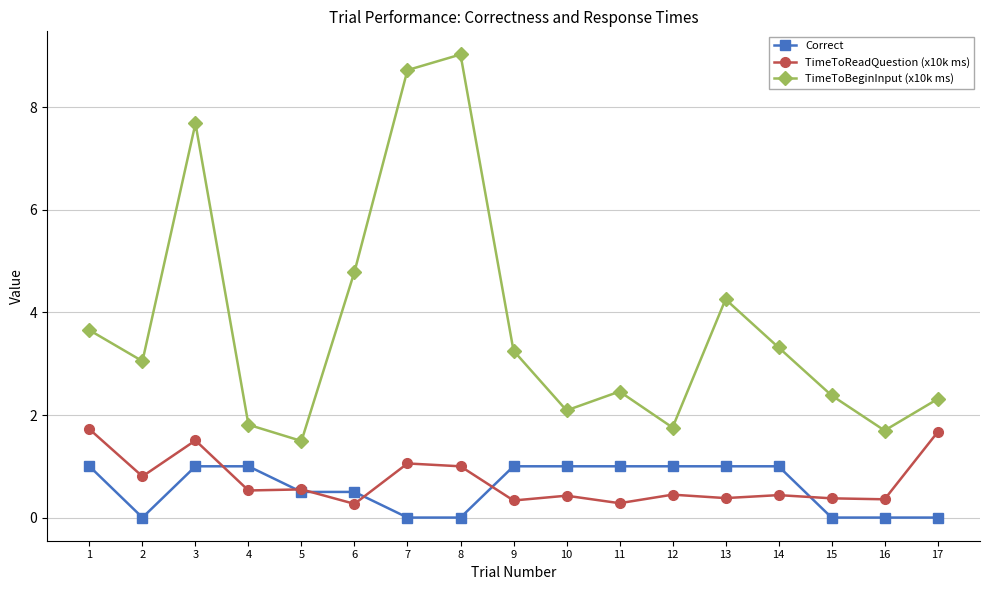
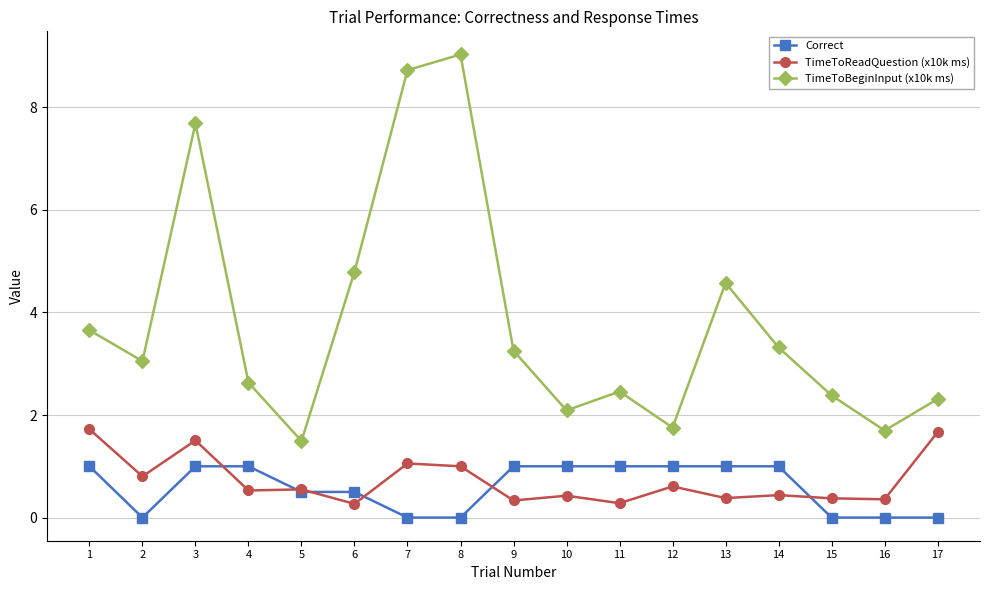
TimeToBeginInput (x10k ms), 4: 1.8 -> 2.6
TimeToReadQuestion (x10k ms), 12: 0.4 -> 0.6
TimeToBeginInput (x10k ms), 13: 4.3 -> 4.6
